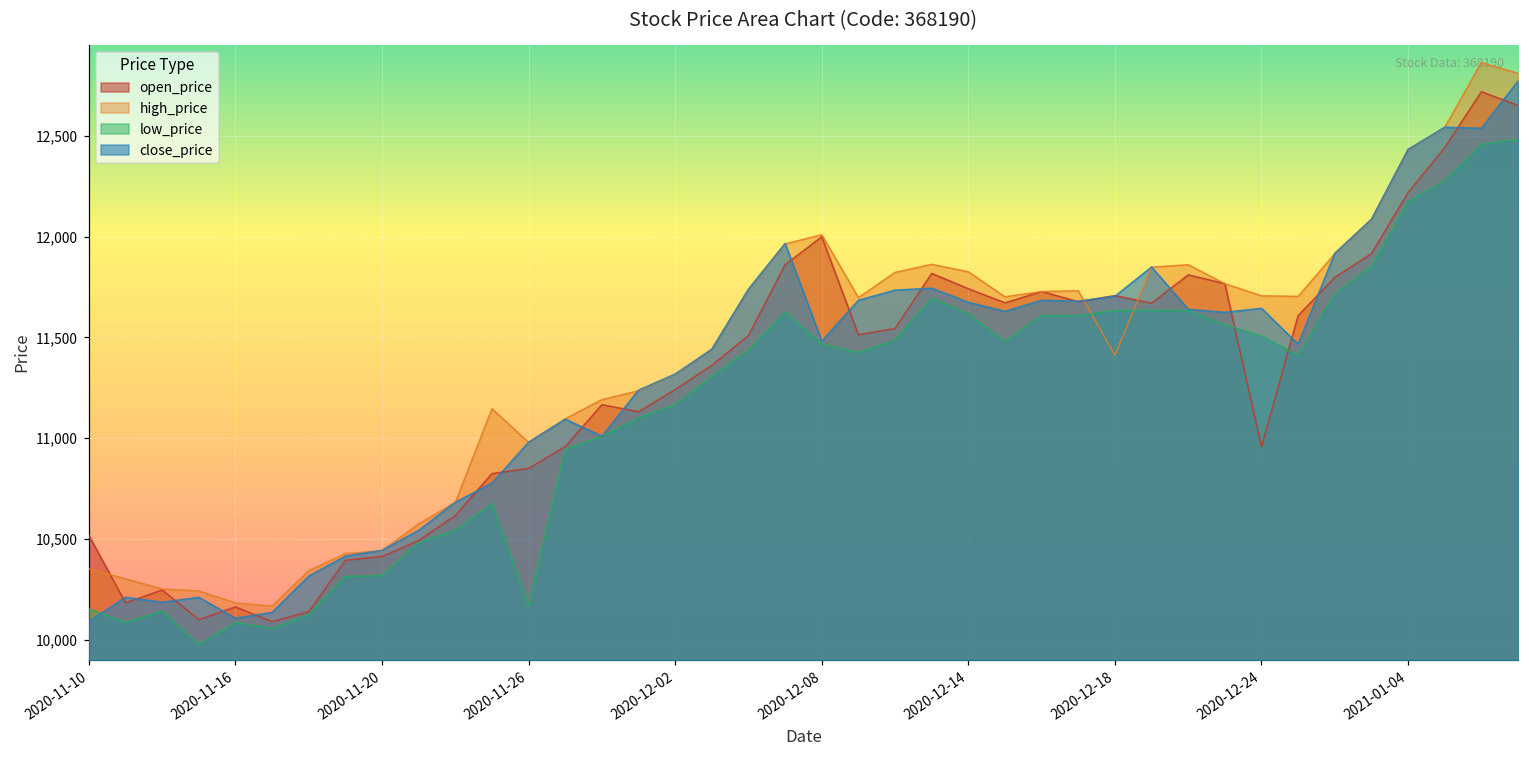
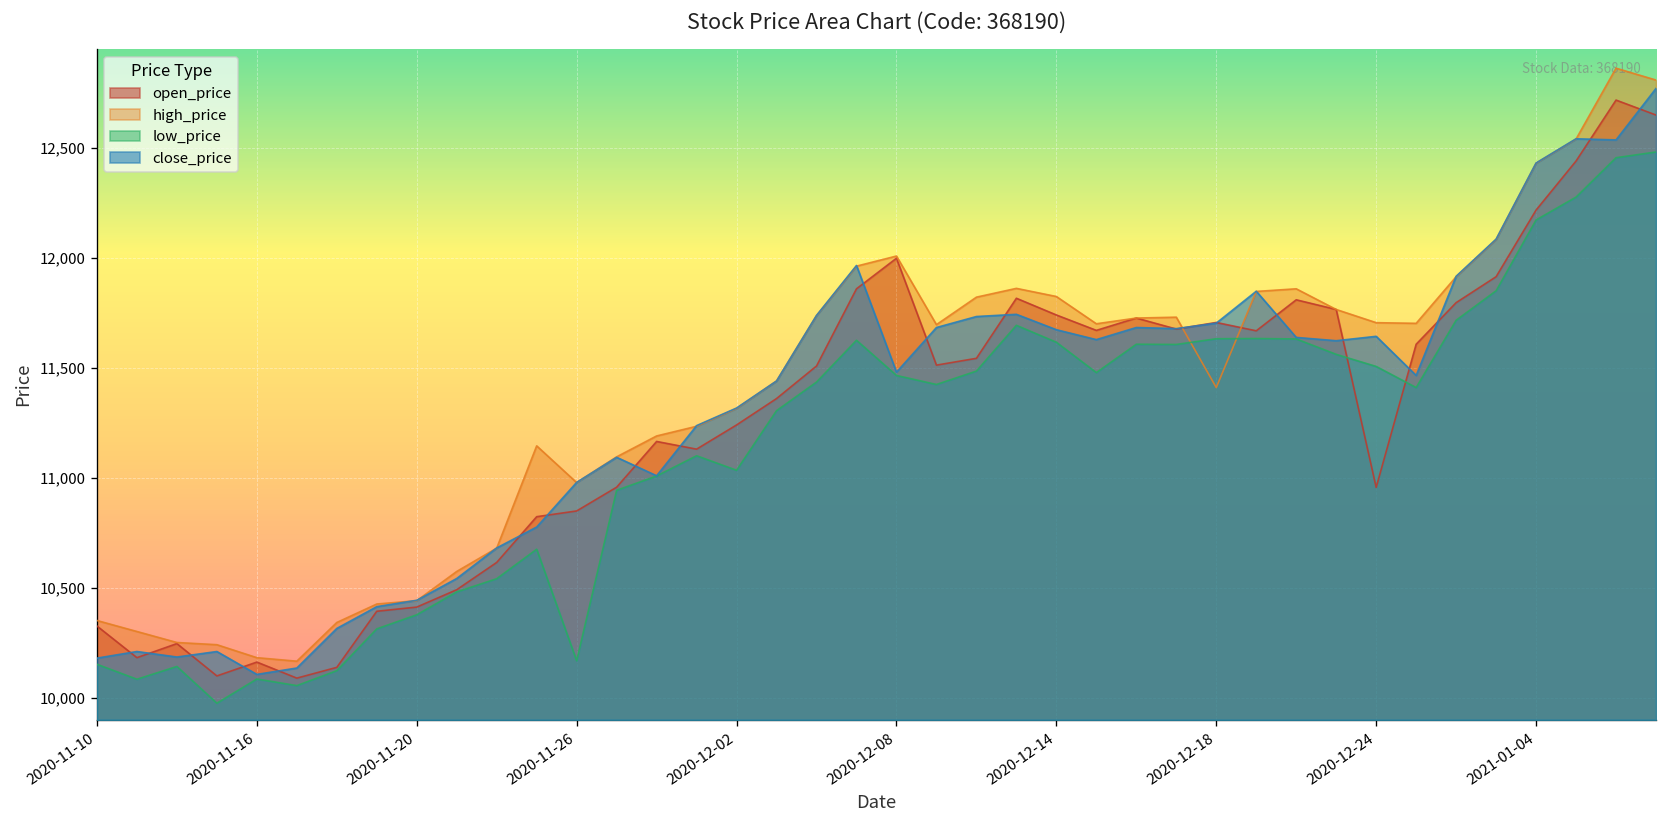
open_price, 2020-11-10: 10,520 -> 10,330
close_price, 2020-11-10: 10,090 -> 10,180
low_price, 2020-11-20: 10,320 -> 10,380
low_price, 2020-12-02: 11,170 -> 11,040
